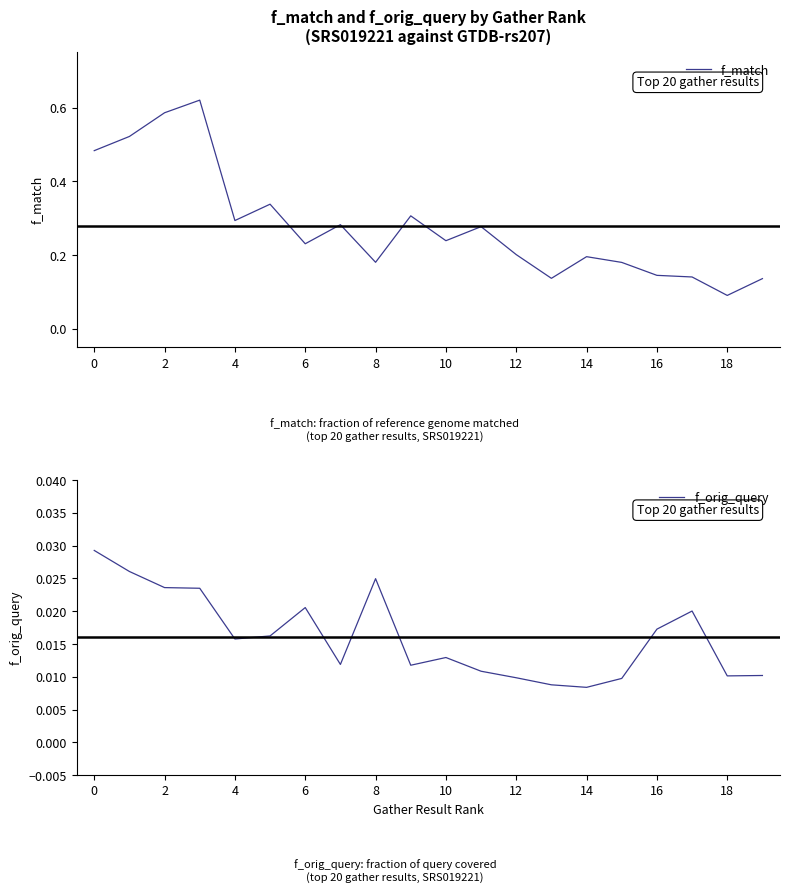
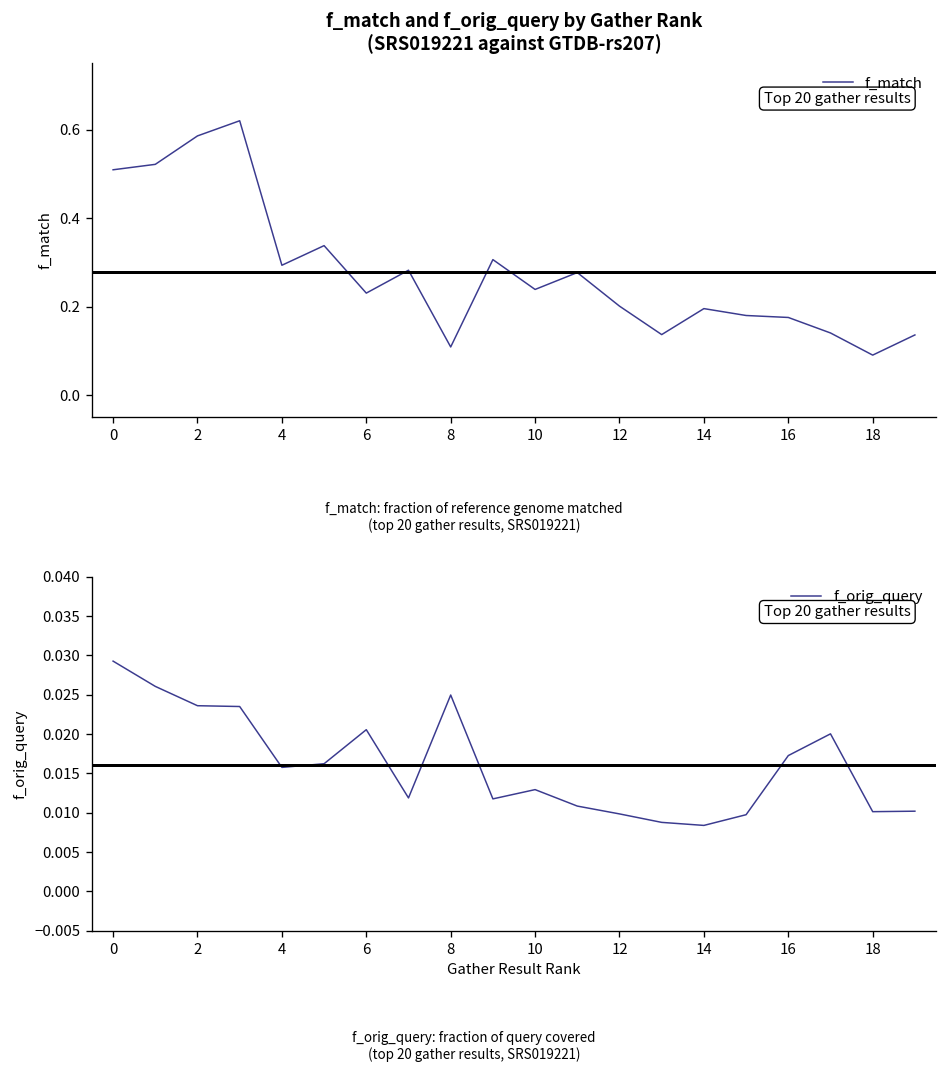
f_match and f_orig_query by Gather Rank (SRS019221 against GTDB-rs207), 0: 0.48 -> 0.51
f_match and f_orig_query by Gather Rank (SRS019221 against GTDB-rs207), 8: 0.18 -> 0.11
f_match and f_orig_query by Gather Rank (SRS019221 against GTDB-rs207), 16: 0.15 -> 0.18
